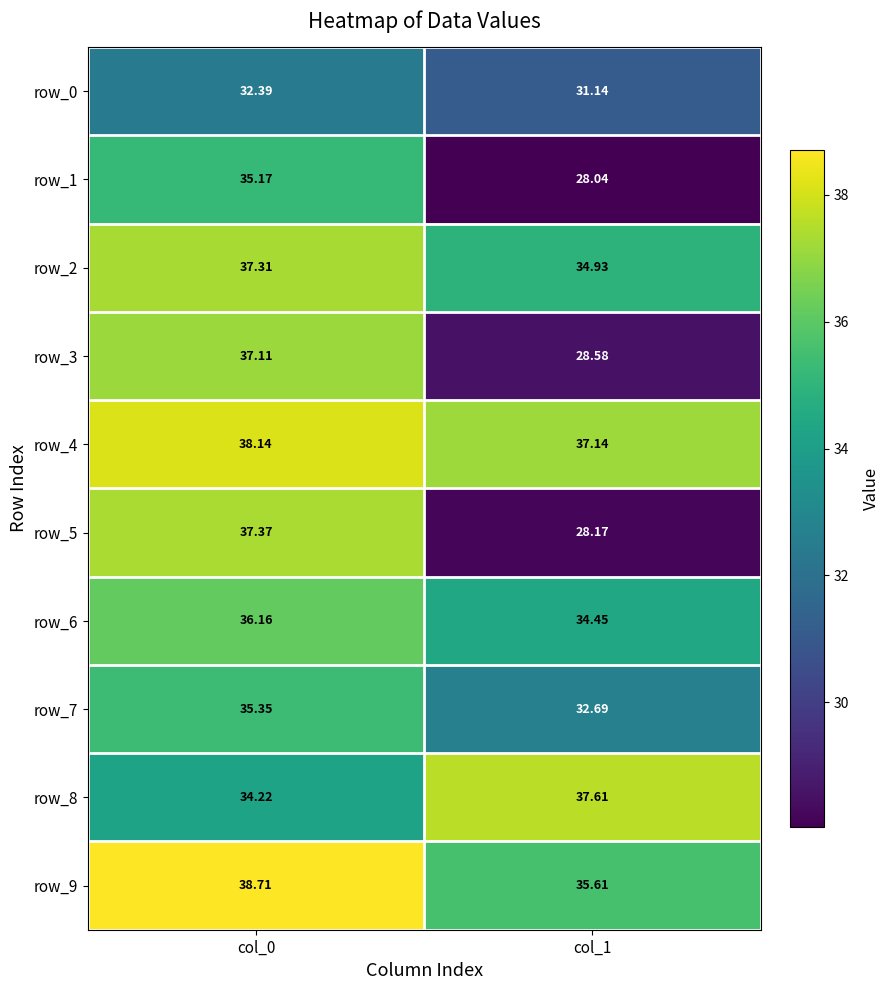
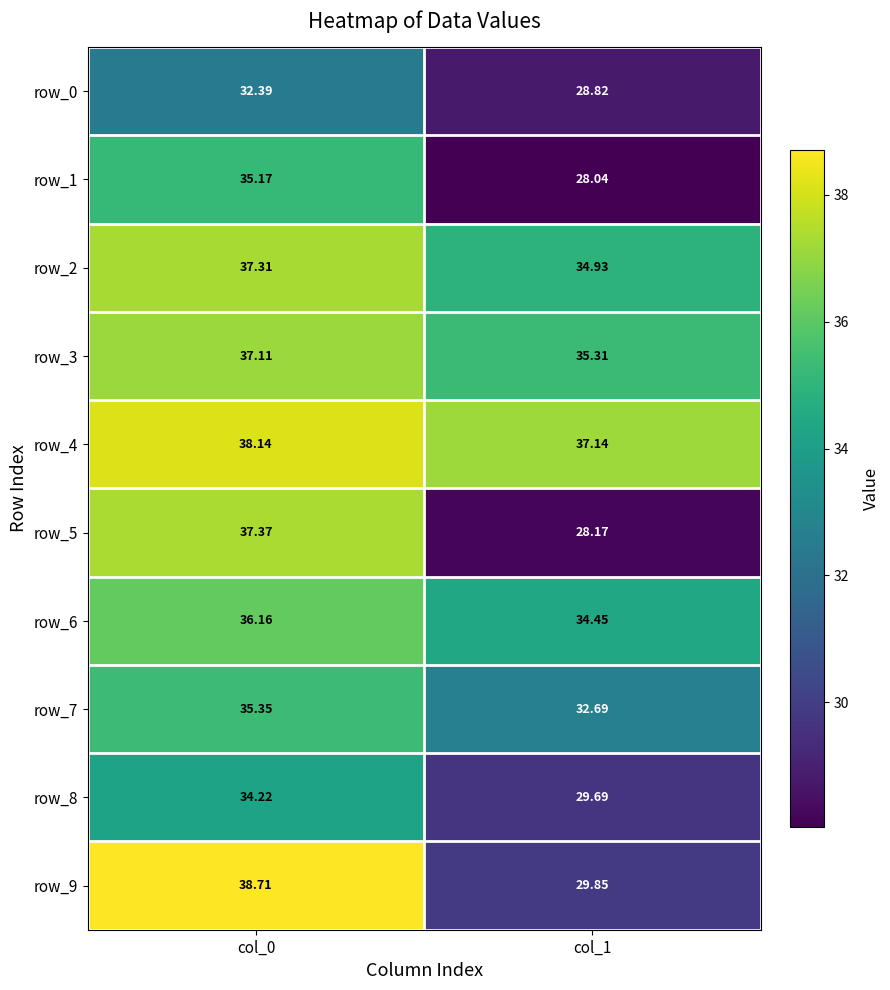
row_0, col_1: 31.14 -> 28.82
row_3, col_1: 28.58 -> 35.31
row_8, col_1: 37.61 -> 29.69
row_9, col_1: 35.61 -> 29.85
